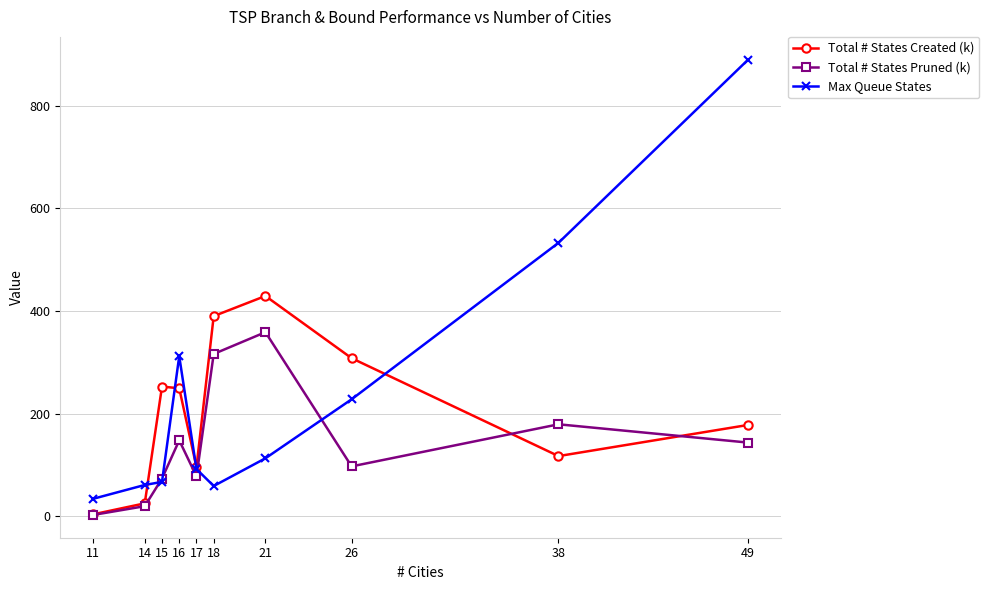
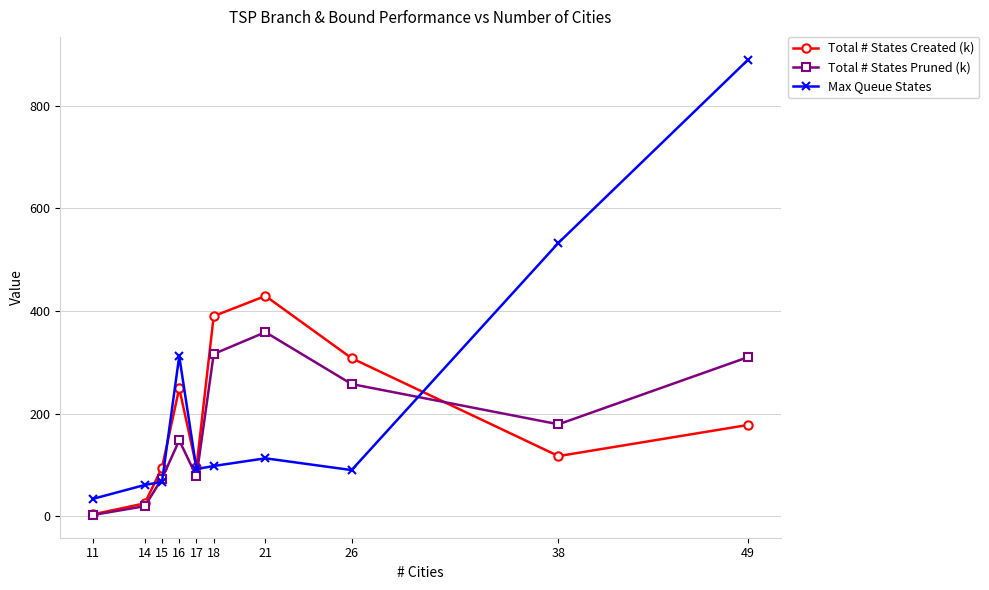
Total # States Created (k), 15: 250 -> 90
Max Queue States, 18: 60 -> 100
Total # States Pruned (k), 26: 100 -> 260
Max Queue States, 26: 230 -> 90
Total # States Pruned (k), 49: 140 -> 310
